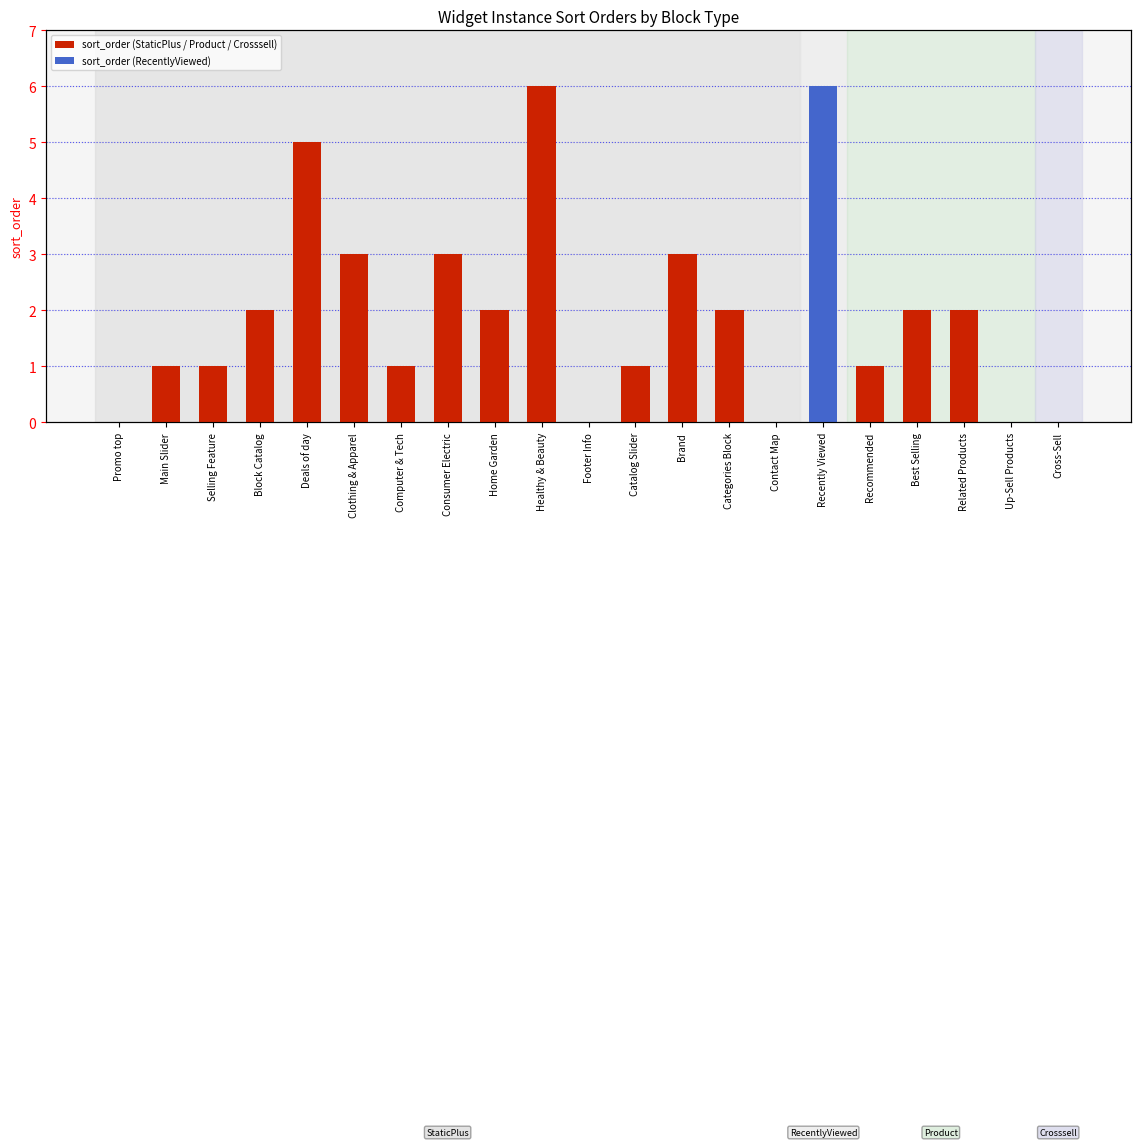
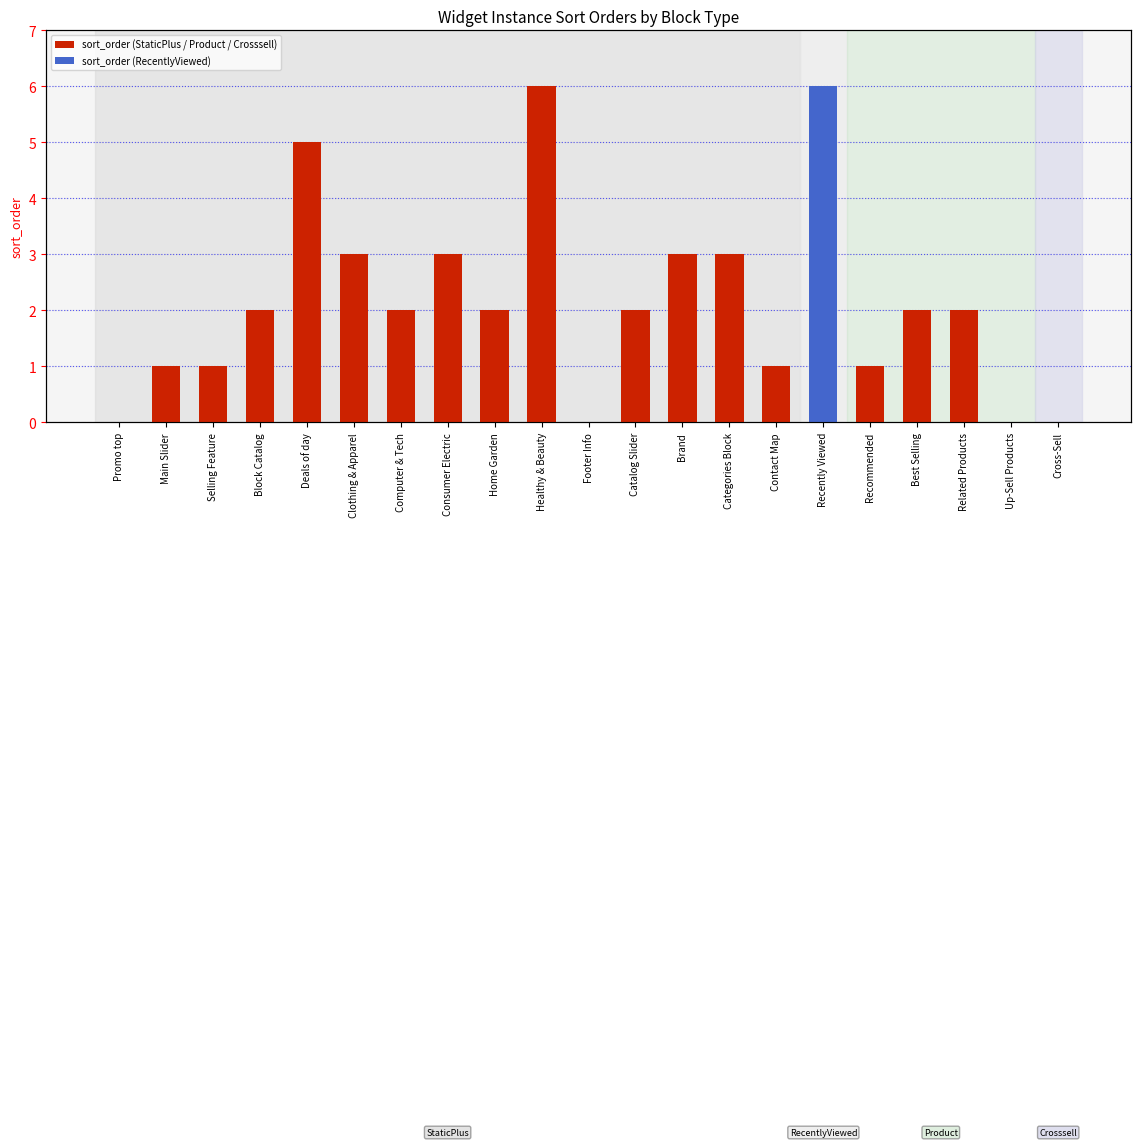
Computer & Tech: 1 -> 2
Catalog Slider: 1 -> 2
Categories Block: 2 -> 3
Contact Map: 0 -> 1
